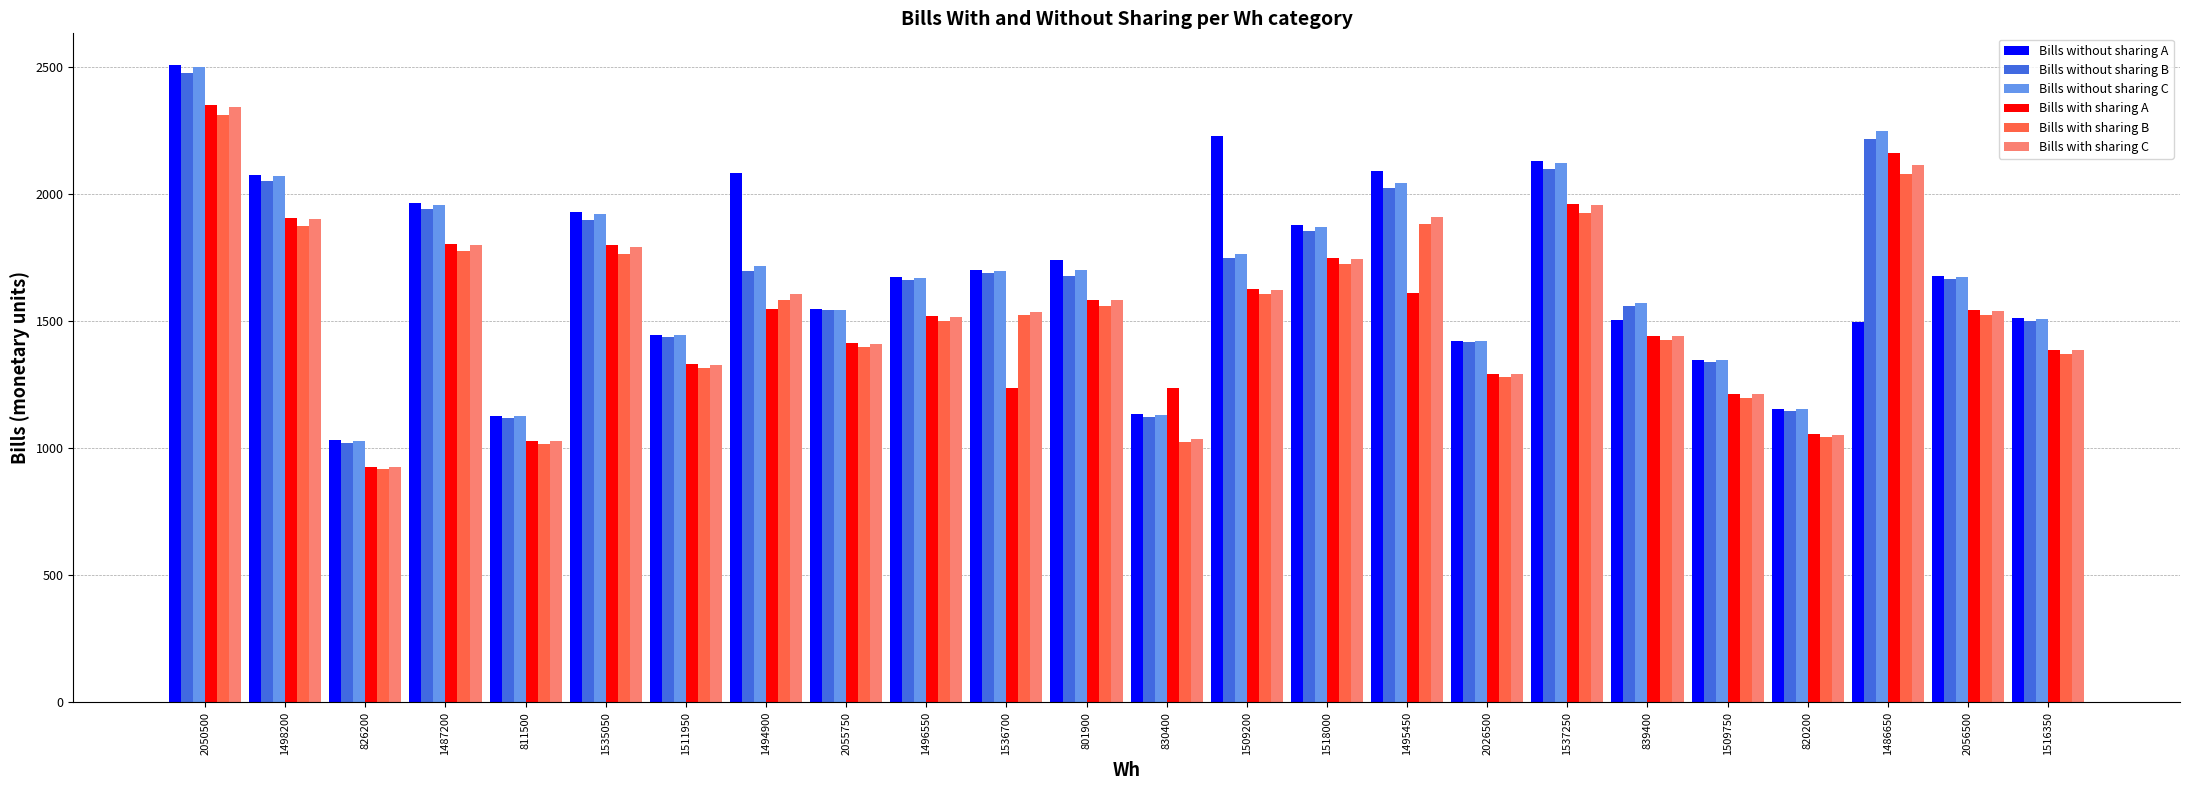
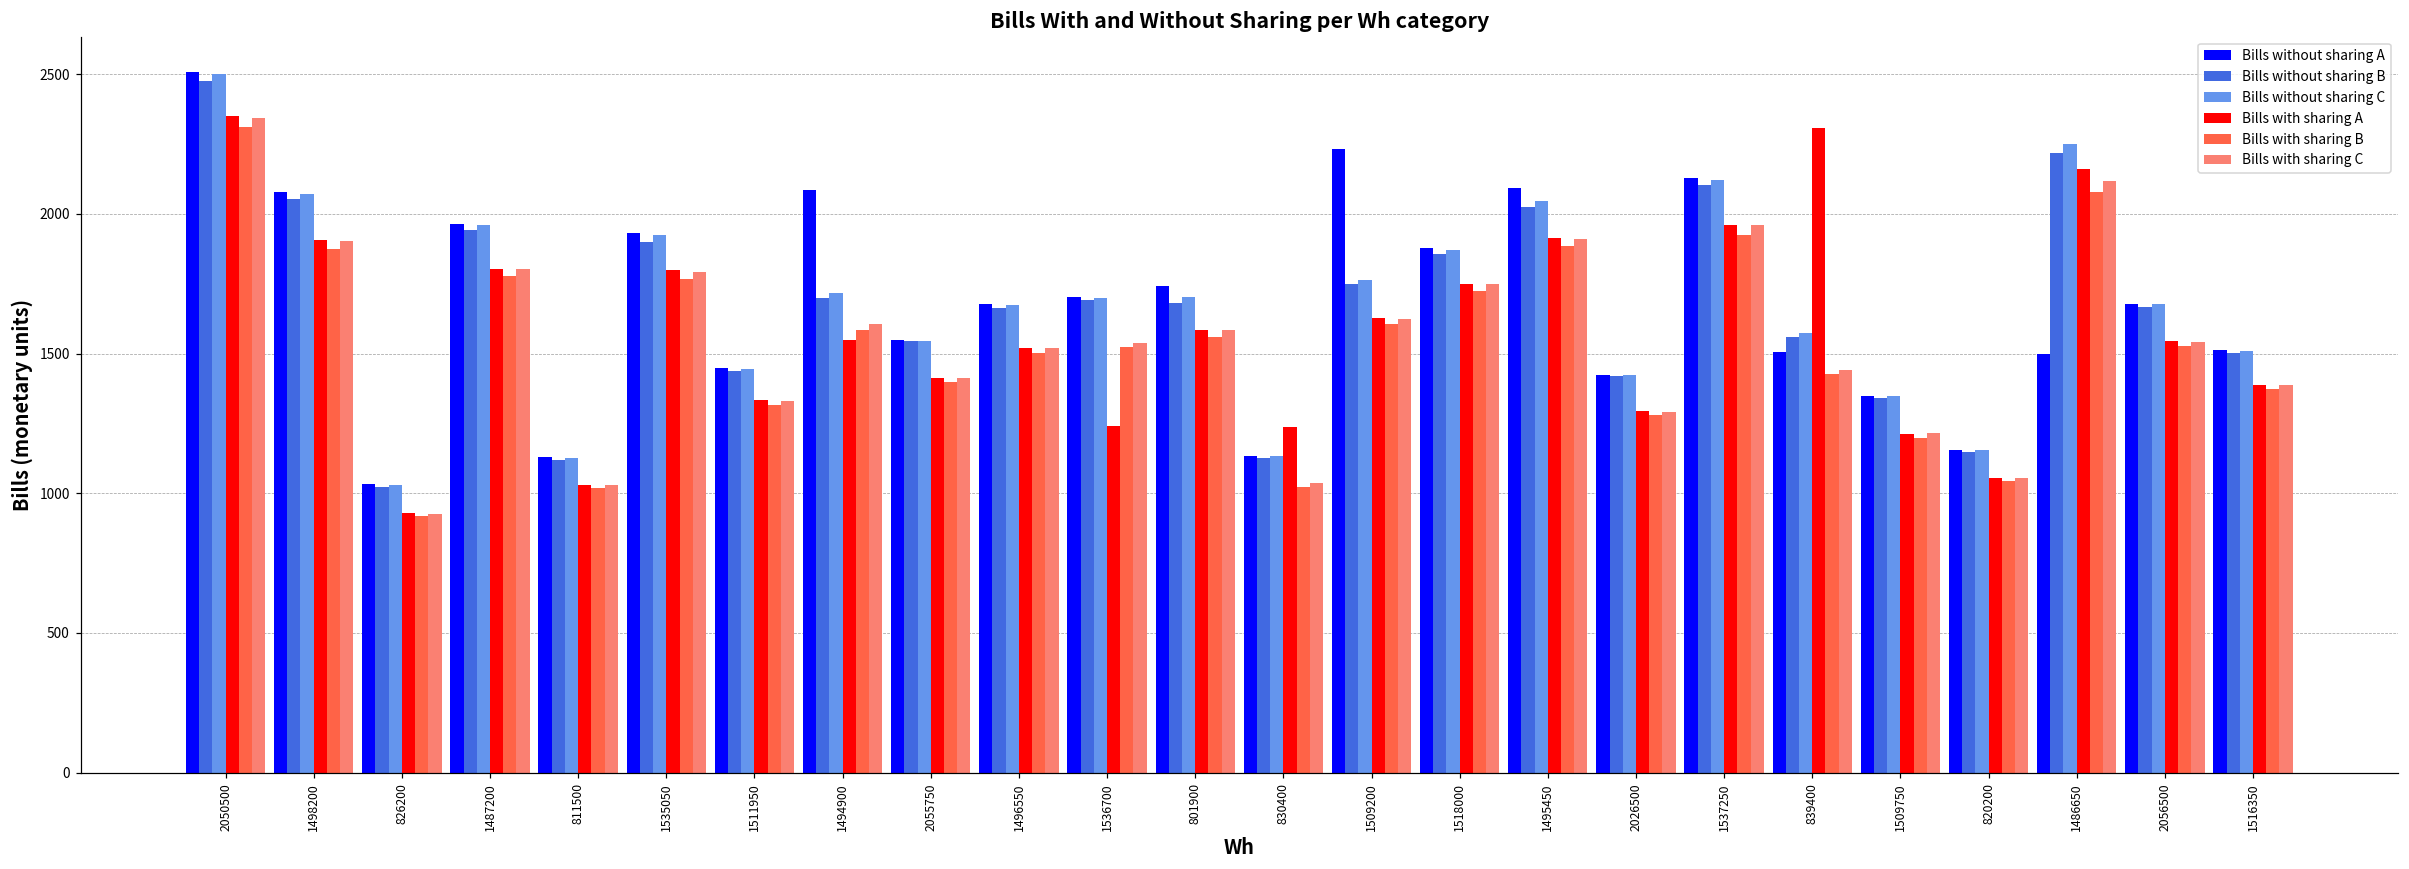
Bills with sharing A, 1495450: 1610 -> 1910
Bills with sharing A, 839400: 1440 -> 2310
